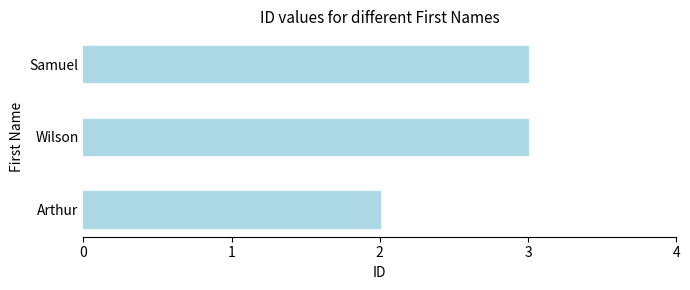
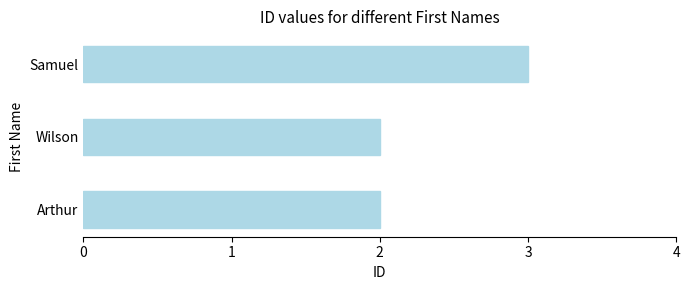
Wilson: 3 -> 2
